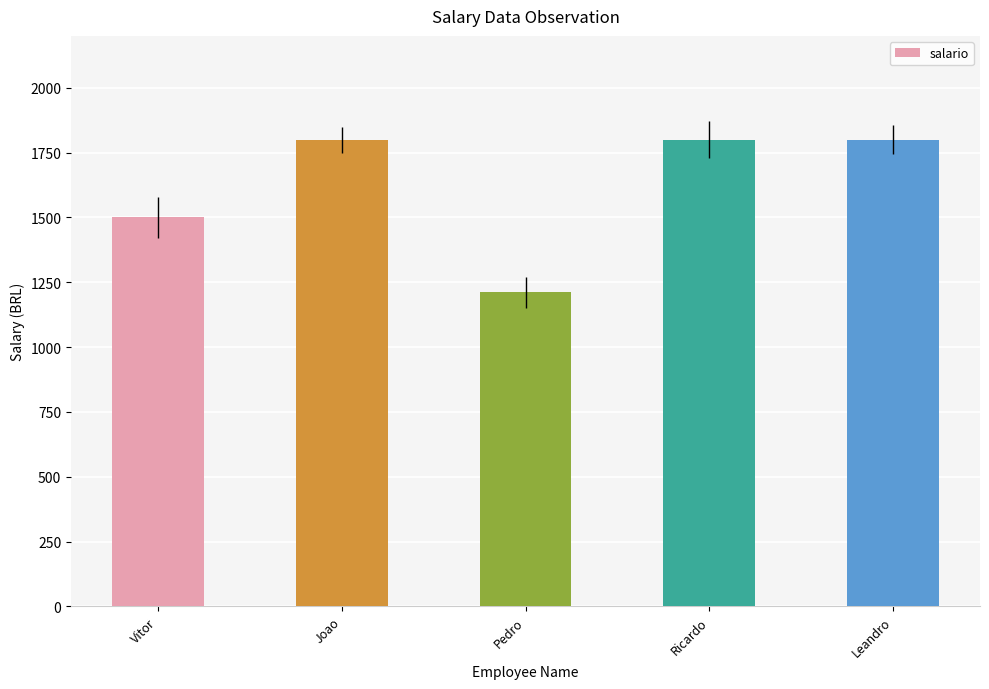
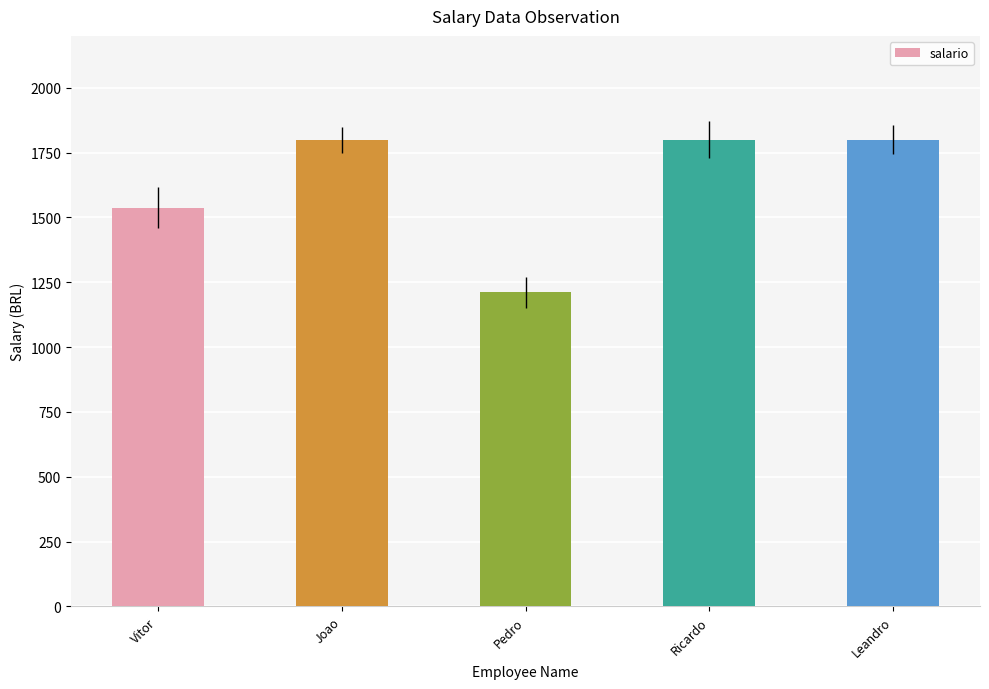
Vitor: 1500 -> 1540
